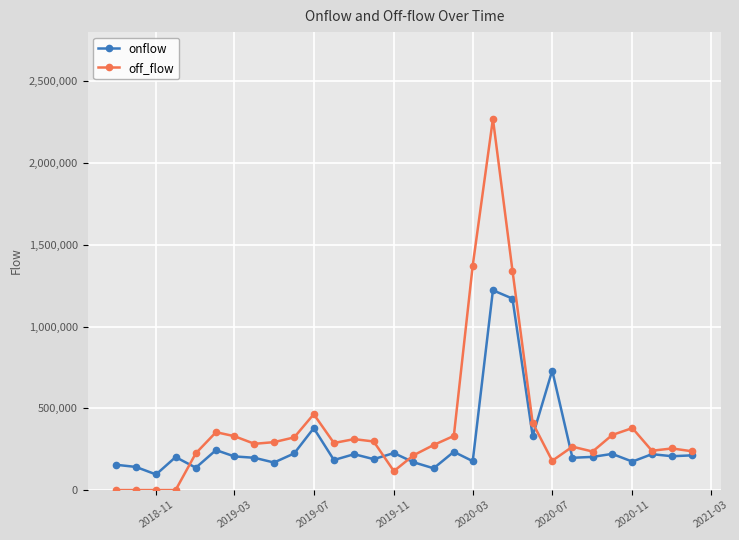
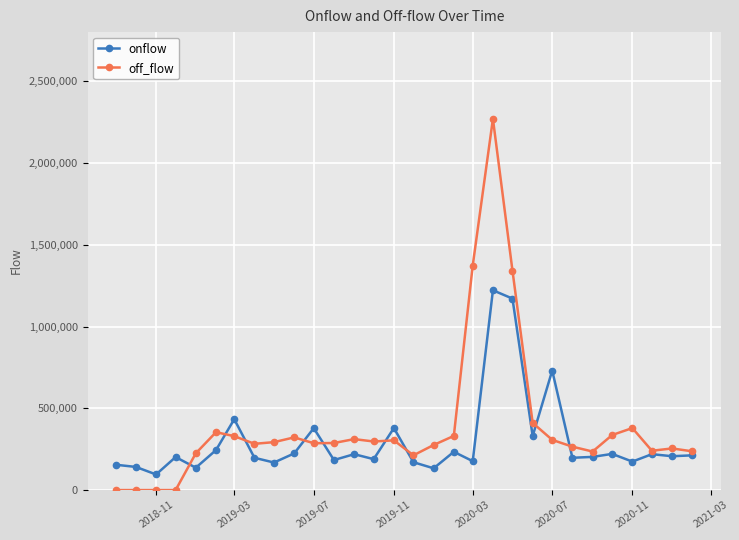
onflow, 2019-03: 210,000 -> 430,000
off_flow, 2019-07: 460,000 -> 290,000
onflow, 2019-11: 230,000 -> 380,000
off_flow, 2019-11: 120,000 -> 300,000
off_flow, 2020-07: 180,000 -> 310,000
